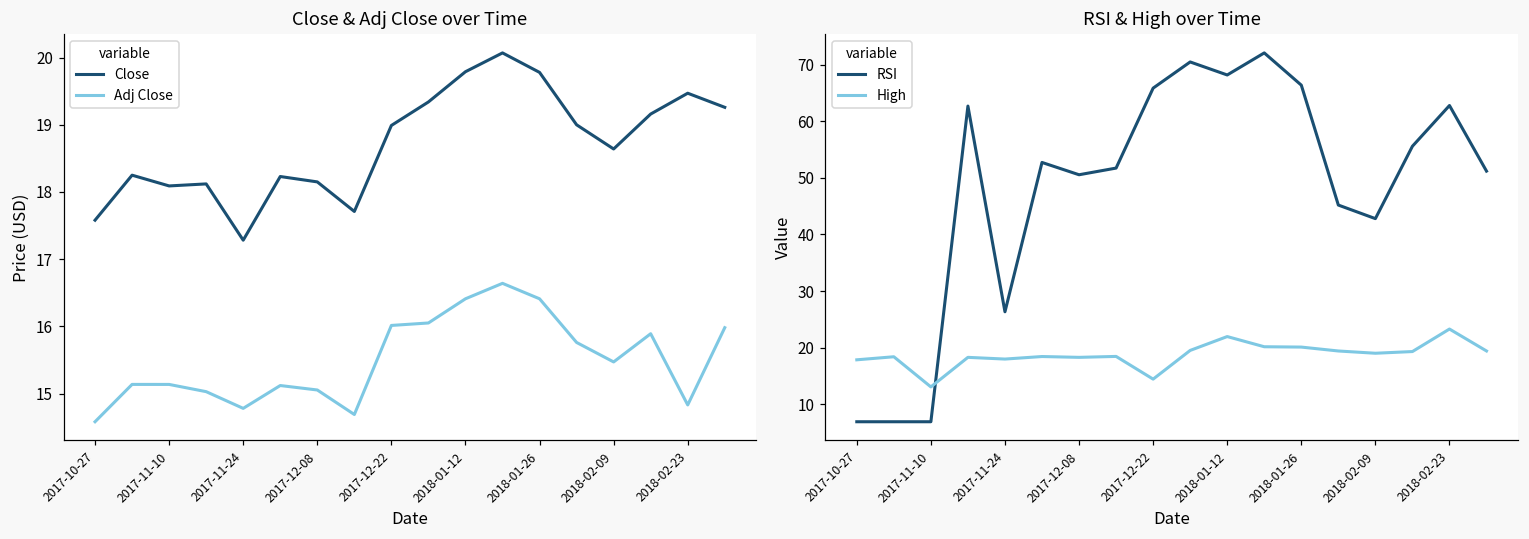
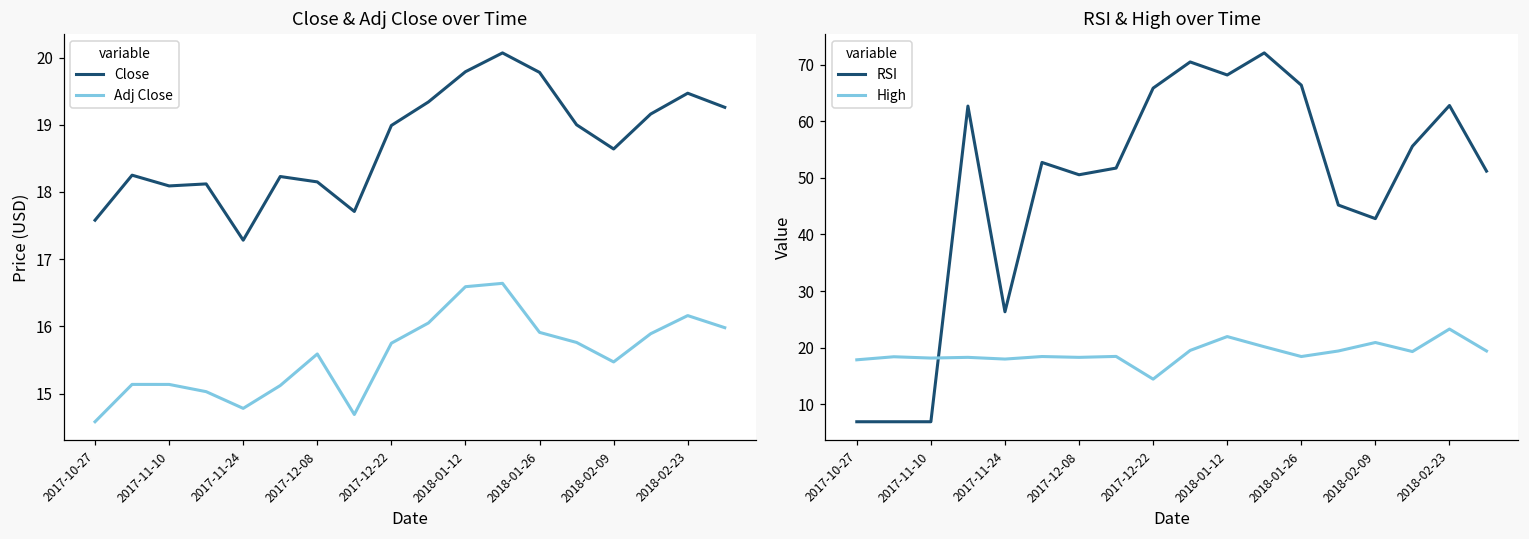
Close & Adj Close over Time, Adj Close, 2017-12-08: 15.1 -> 15.6
Close & Adj Close over Time, Adj Close, 2017-12-22: 16.0 -> 15.7
Close & Adj Close over Time, Adj Close, 2018-01-12: 16.4 -> 16.6
Close & Adj Close over Time, Adj Close, 2018-01-26: 16.4 -> 15.9
Close & Adj Close over Time, Adj Close, 2018-02-23: 14.8 -> 16.2
RSI & High over Time, High, 2017-11-10: 13 -> 18
RSI & High over Time, High, 2018-01-26: 20 -> 18
RSI & High over Time, High, 2018-02-09: 19 -> 21
